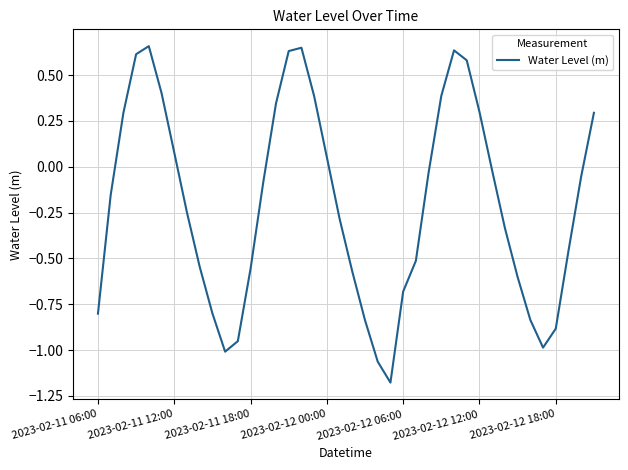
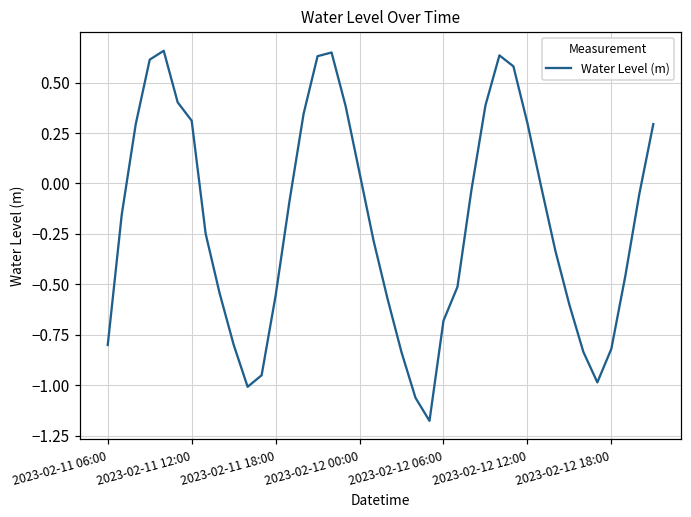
2023-02-11 12:00: 0.08 -> 0.31
2023-02-12 18:00: -0.88 -> -0.82
